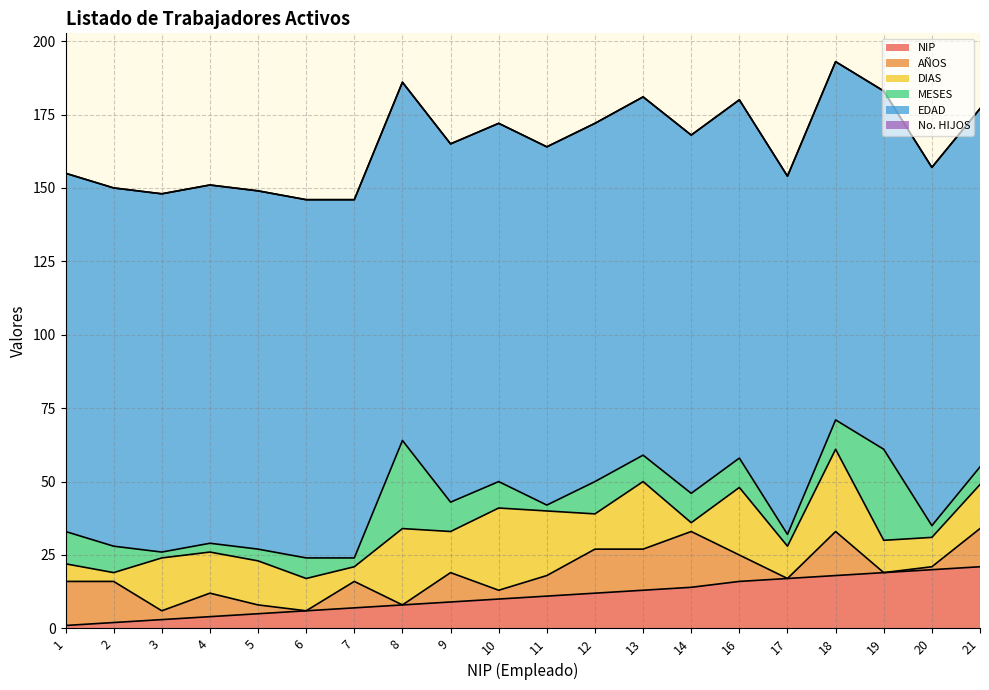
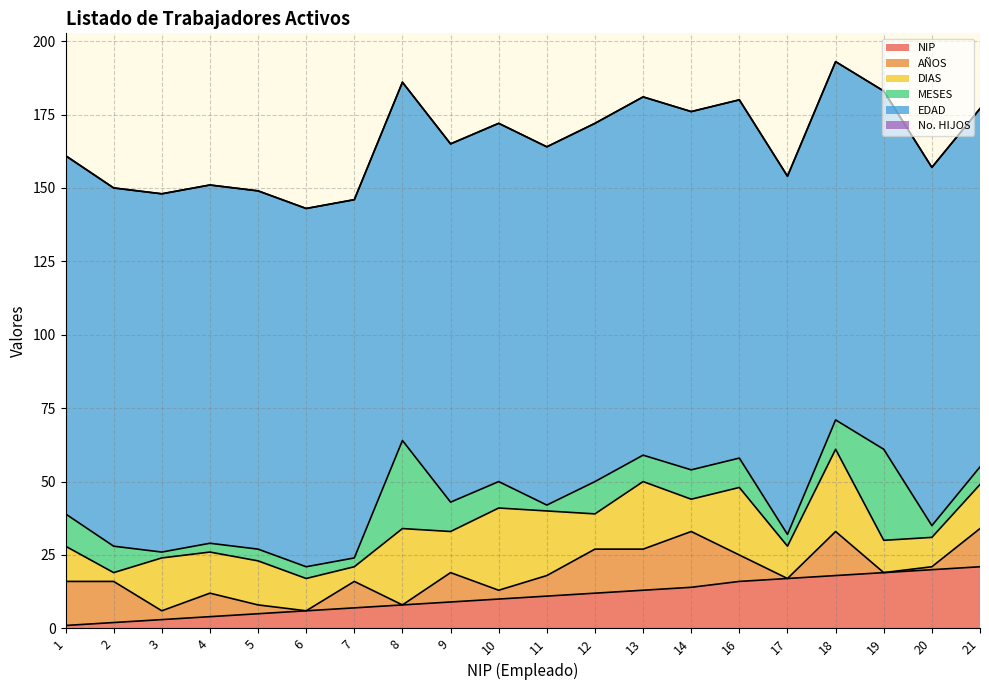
DIAS, 1: 6 -> 12
MESES, 6: 7 -> 4
DIAS, 14: 3 -> 11
